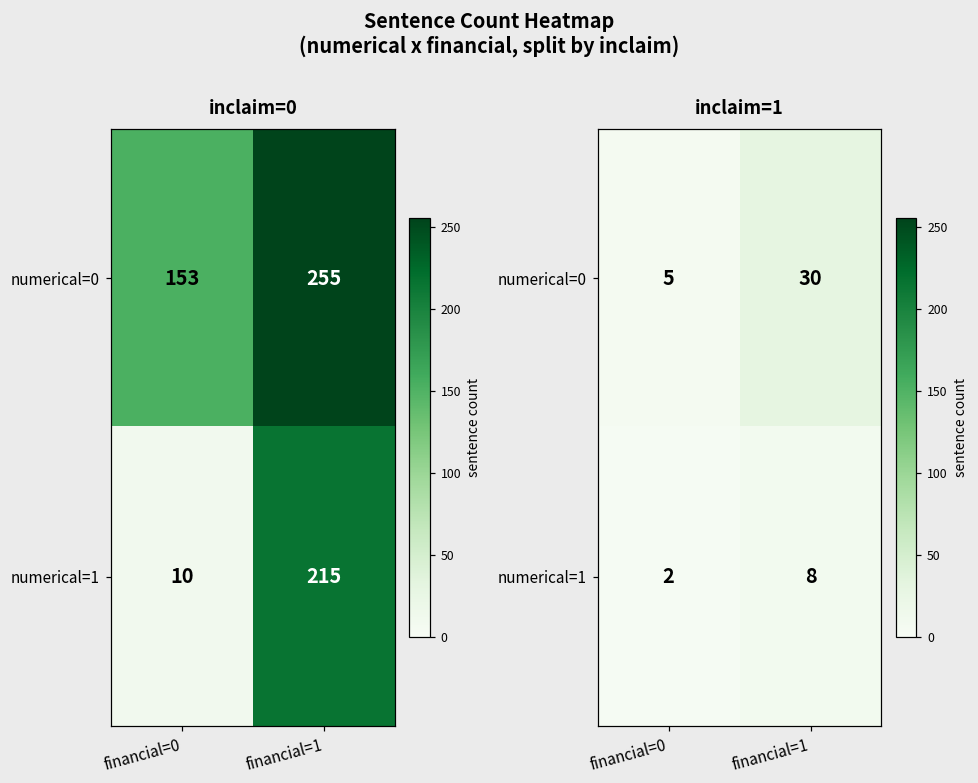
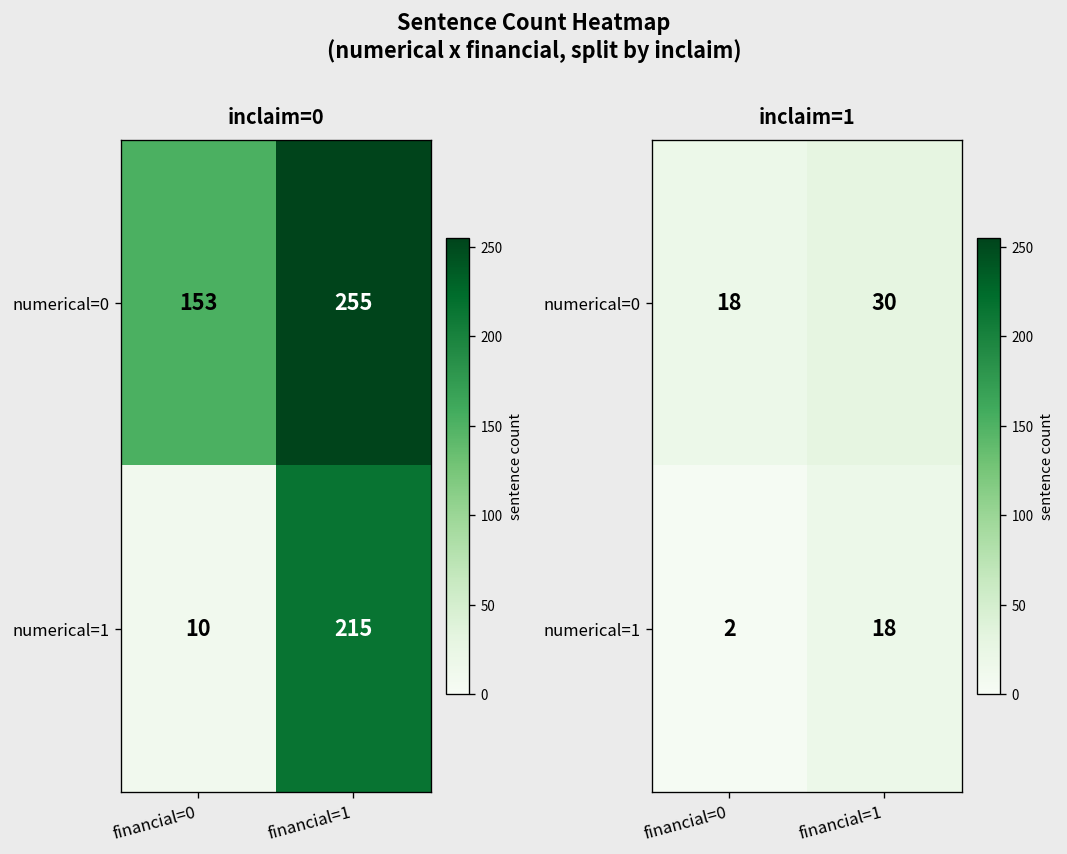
inclaim=1, numerical=0, financial=0: 5 -> 18
inclaim=1, numerical=1, financial=1: 8 -> 18
